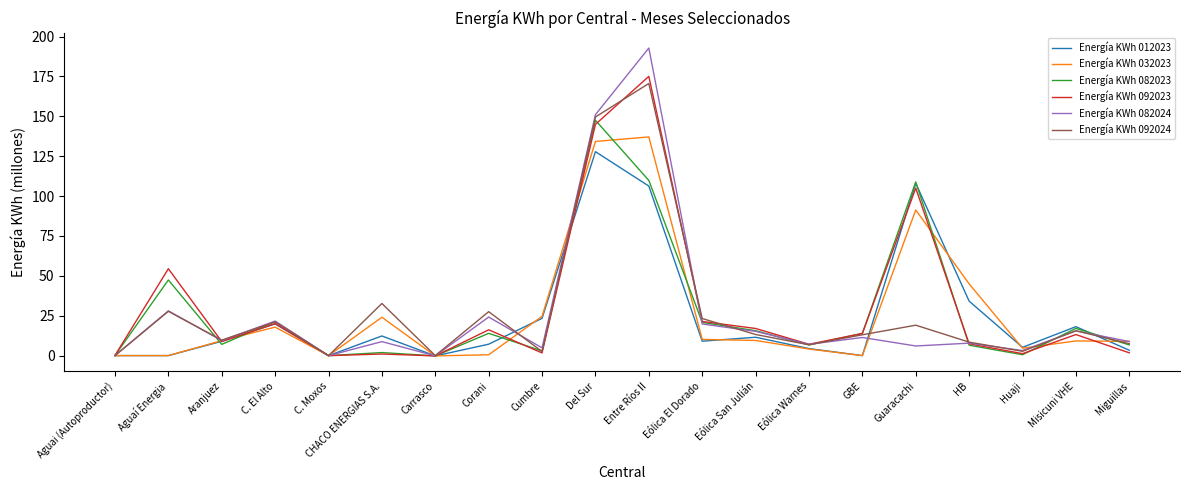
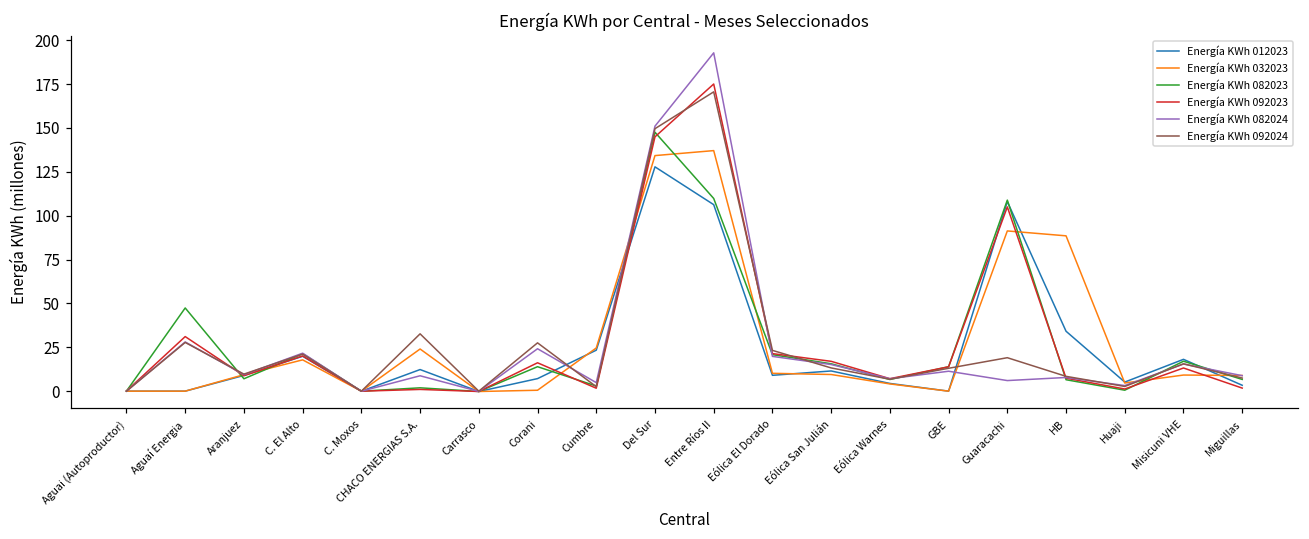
Energía KWh 092023, Aguaí Energia: 54 -> 31
Energía KWh 032023, HB: 45 -> 89
